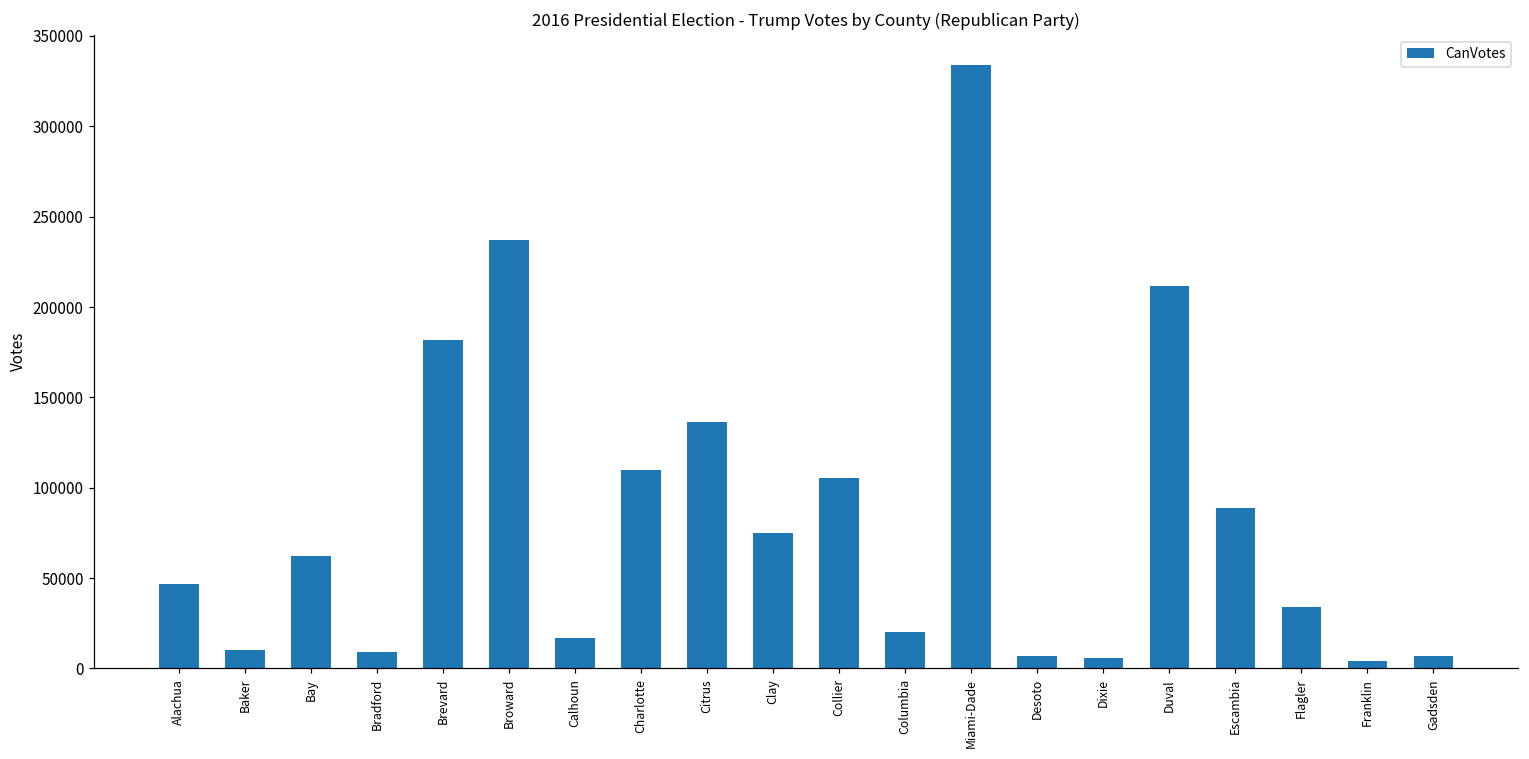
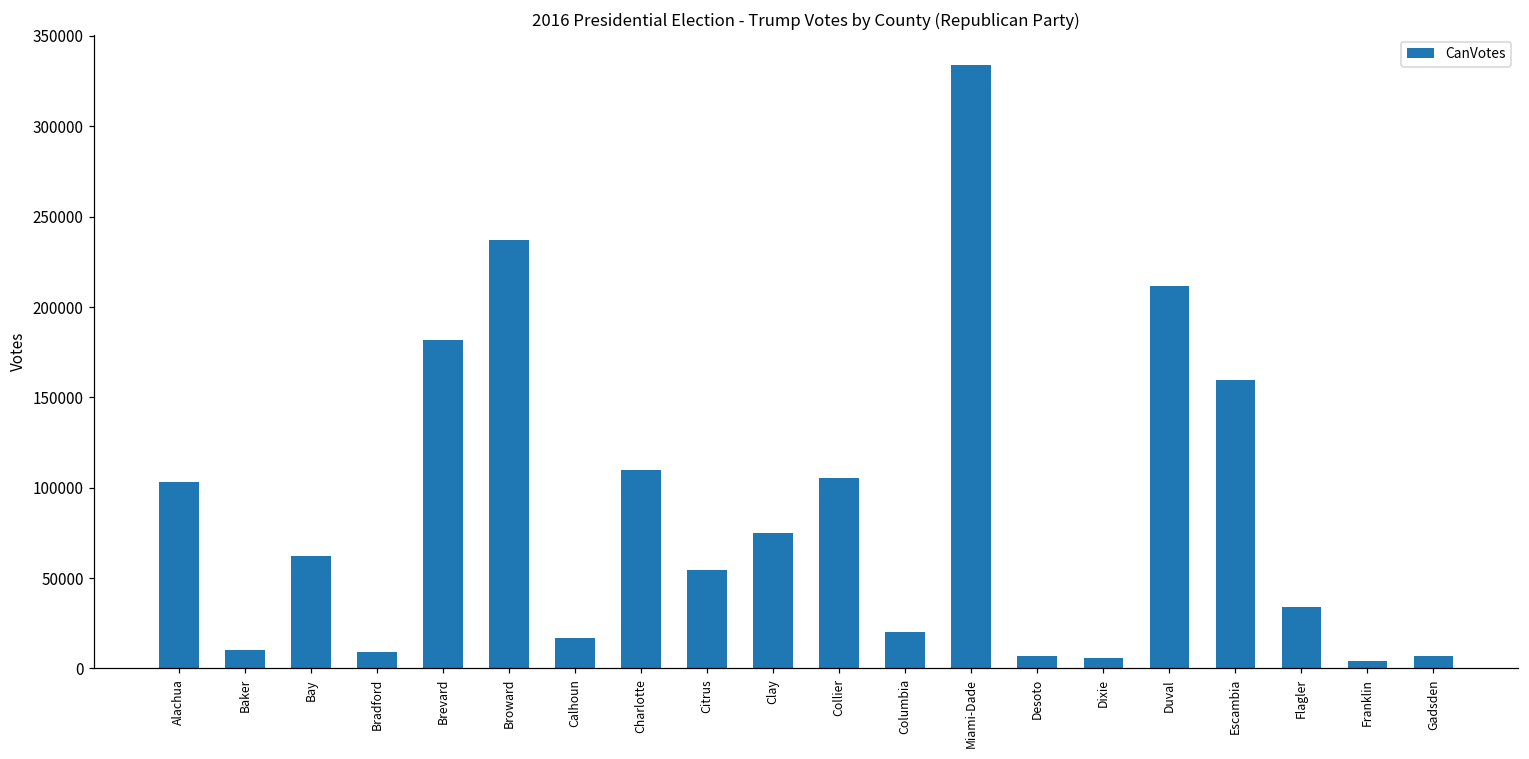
Alachua: 47000 -> 103000
Citrus: 137000 -> 54000
Escambia: 89000 -> 159000
